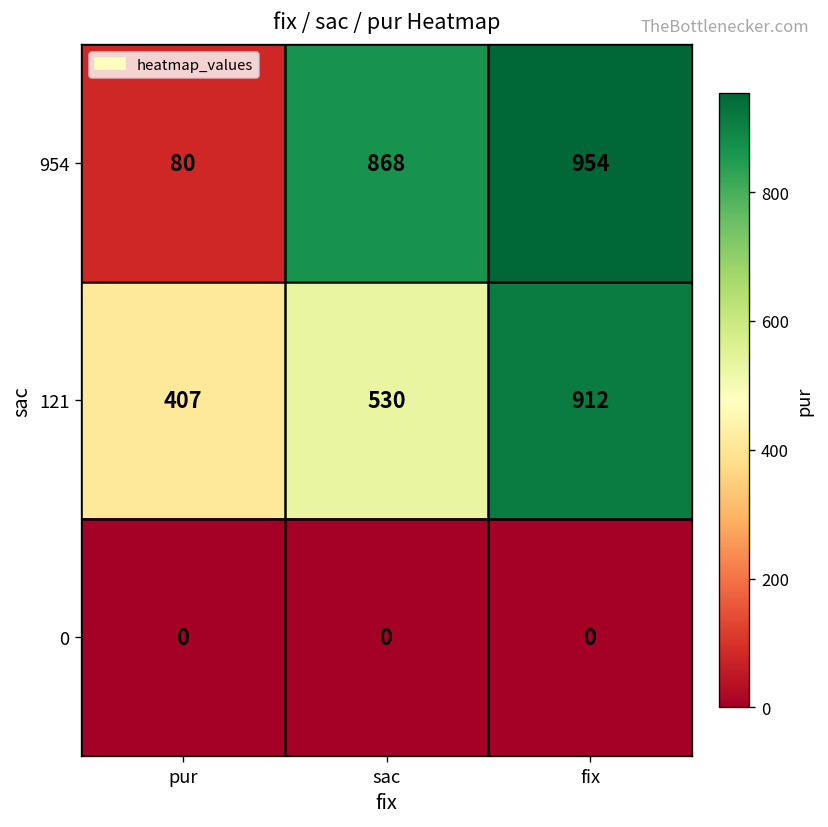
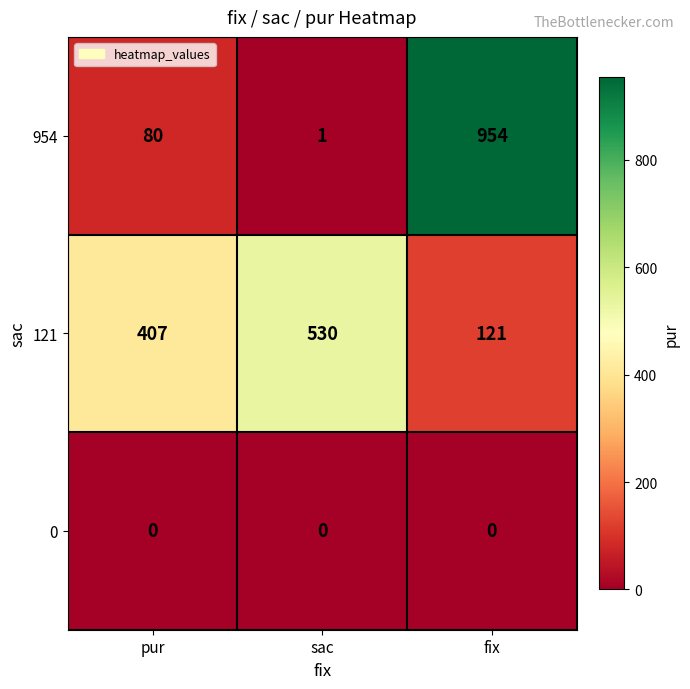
954, sac: 868 -> 1
121, fix: 912 -> 121
